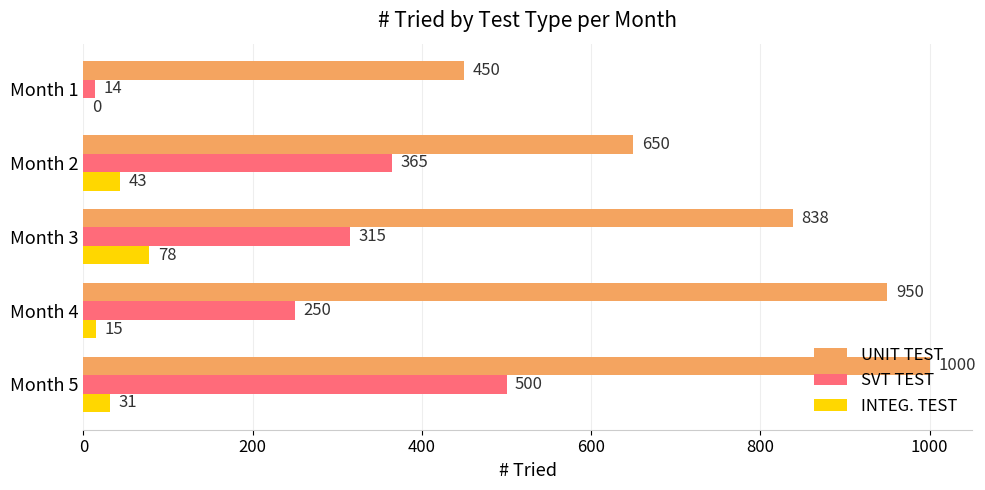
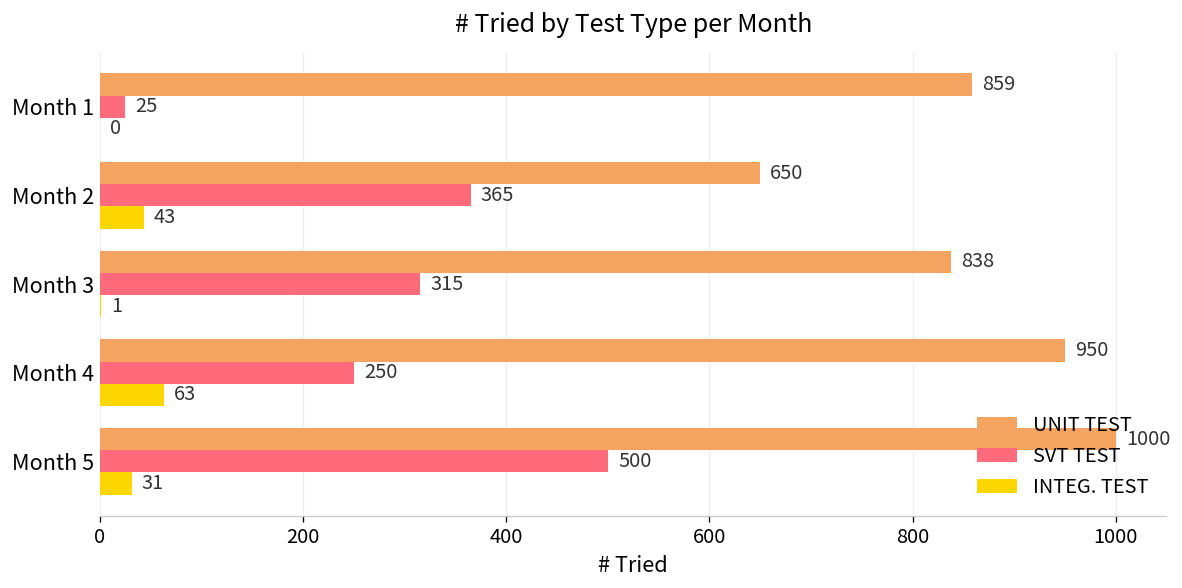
UNIT TEST, Month 1: 450 -> 859
SVT TEST, Month 1: 14 -> 25
INTEG. TEST, Month 3: 78 -> 1
INTEG. TEST, Month 4: 15 -> 63
